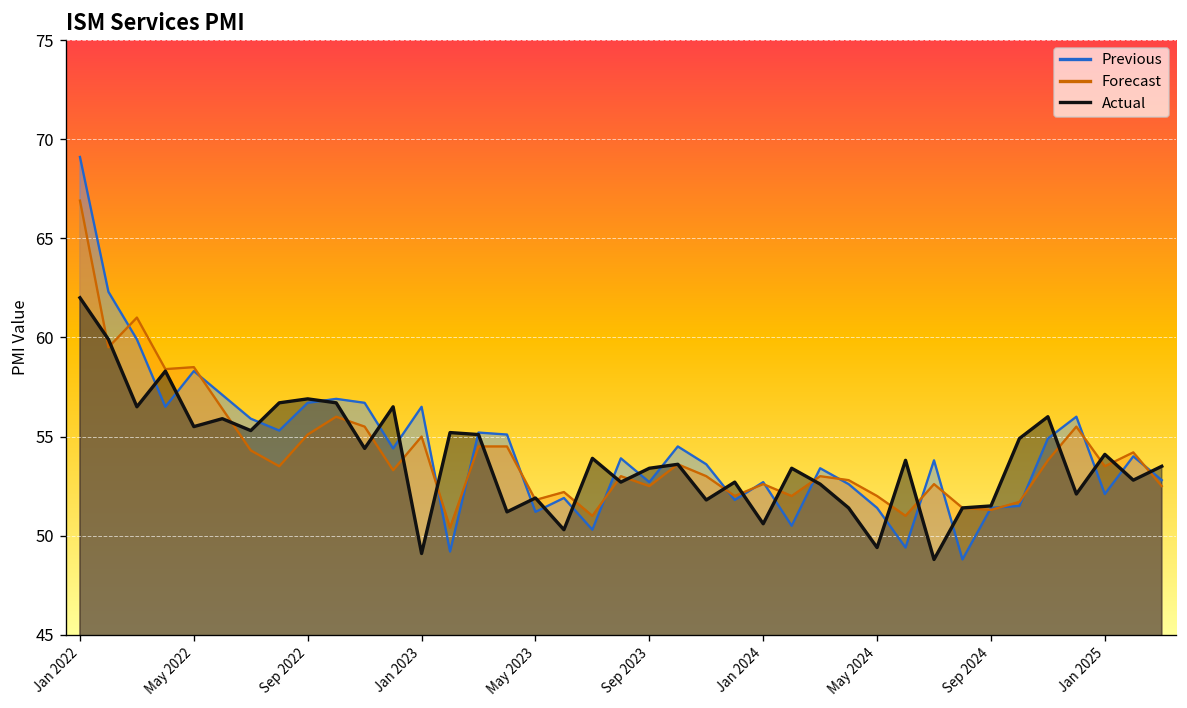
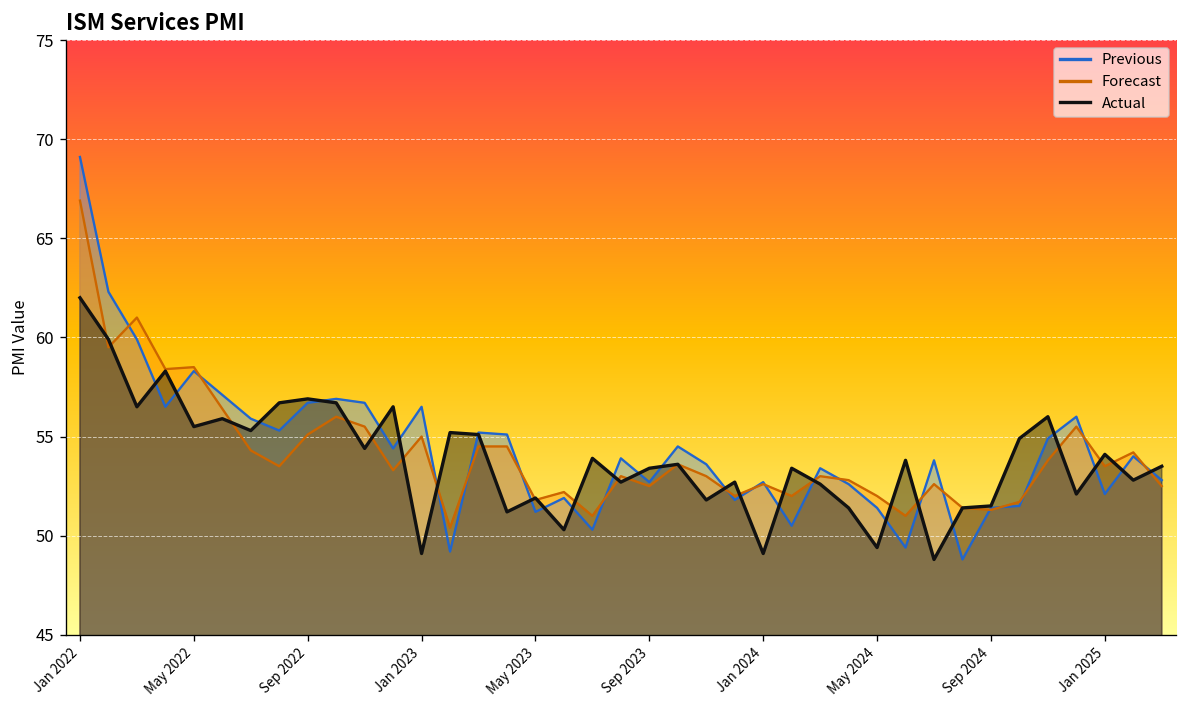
Actual, Jan 2024: 50.6 -> 49.1
